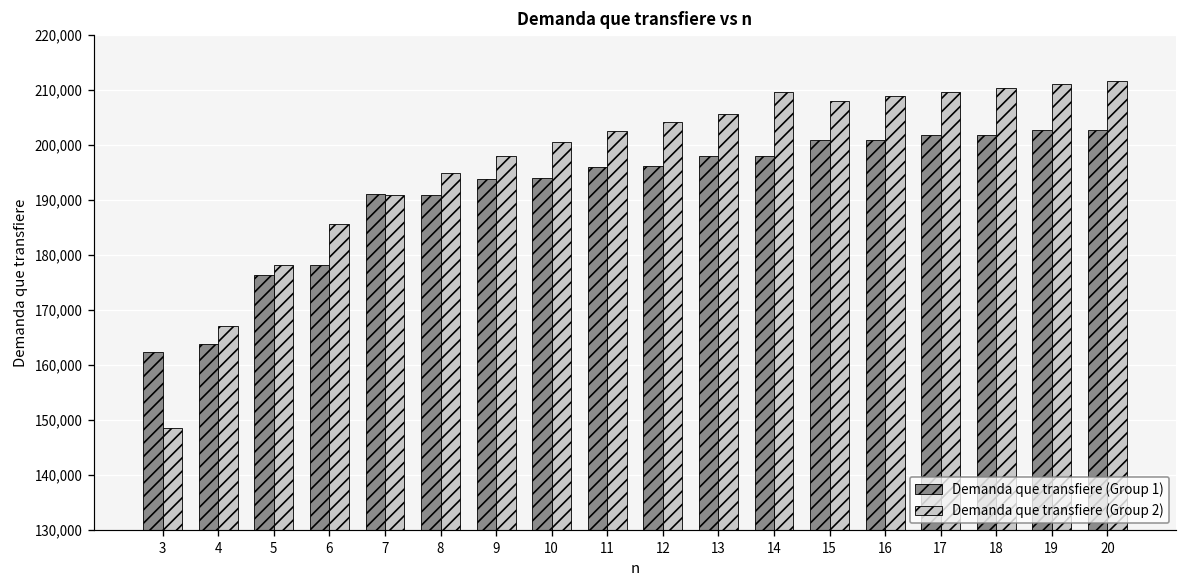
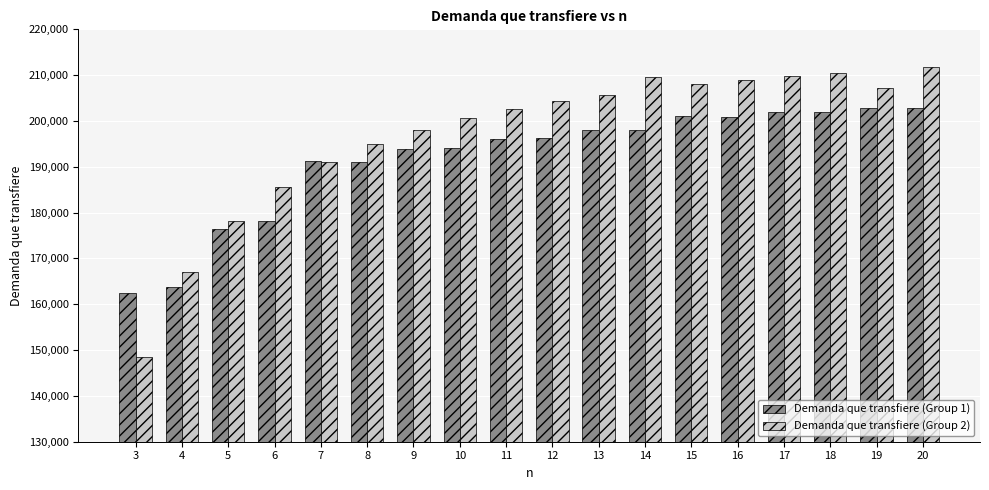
Demanda que transfiere (Group 2), 19: 211,000 -> 207,000
